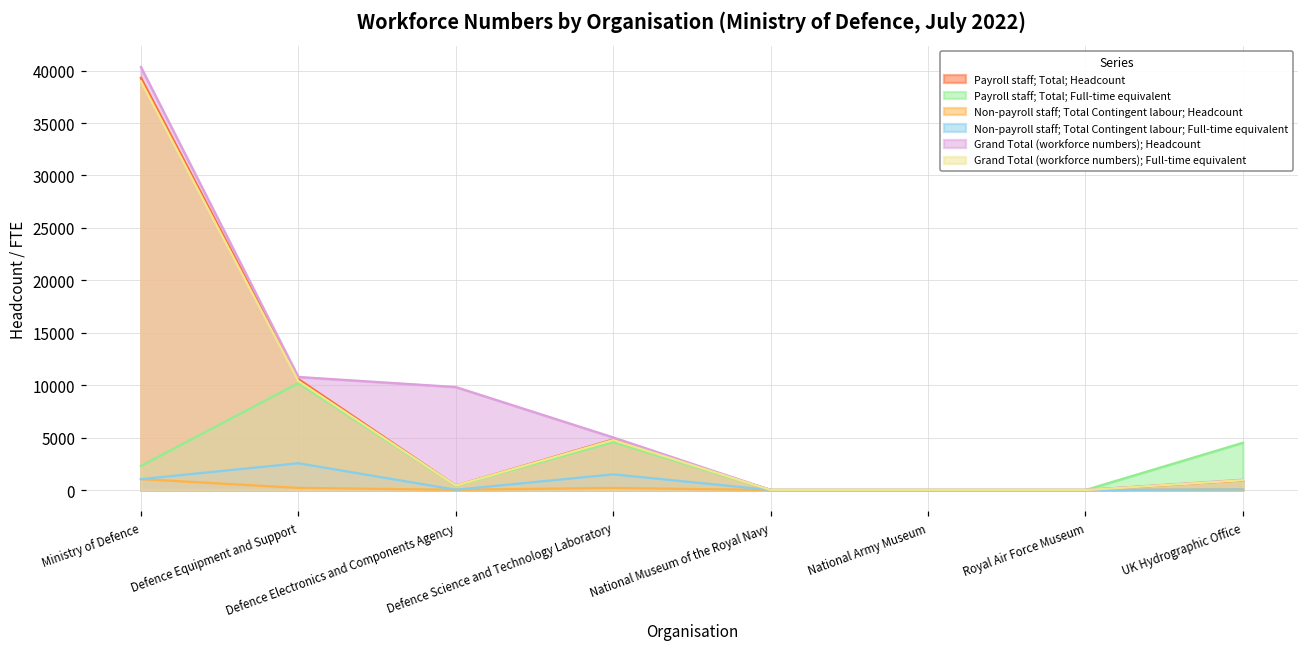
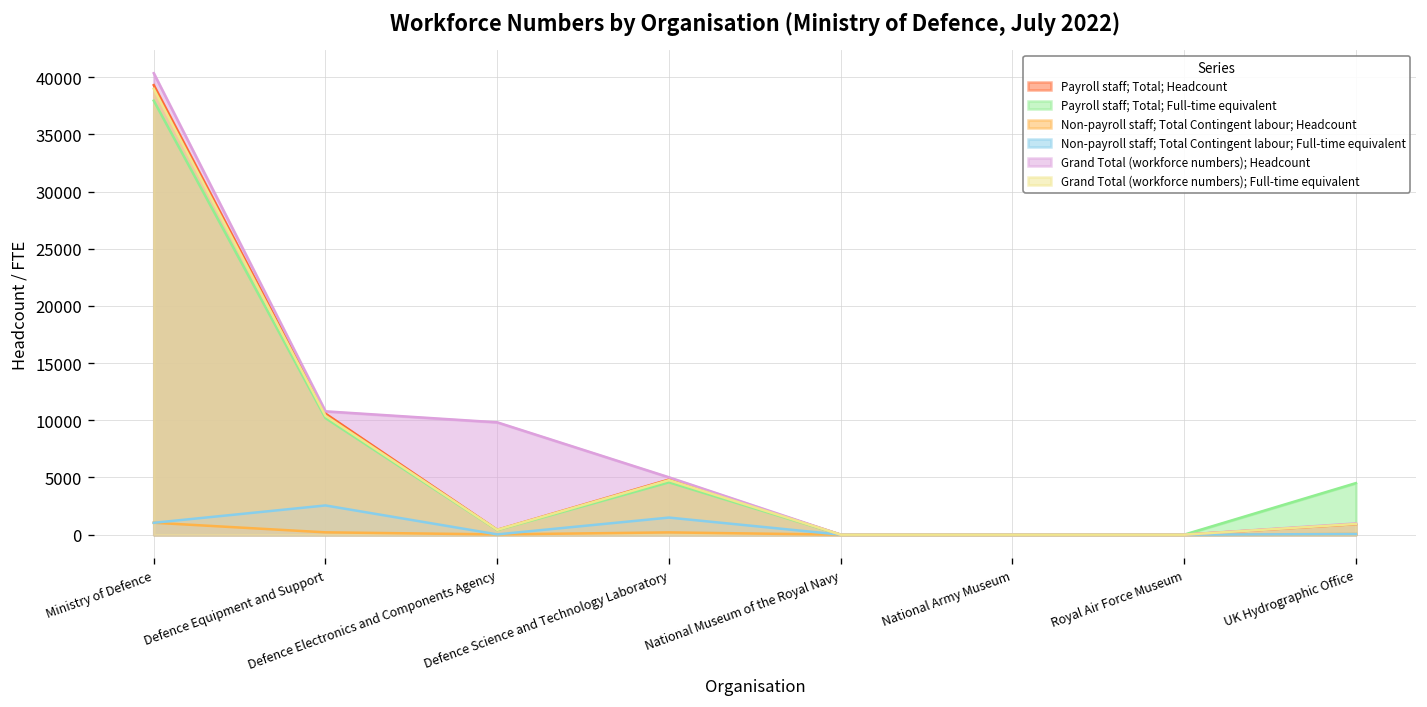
Payroll staff; Total; Full-time equivalent, Ministry of Defence: 2000 -> 38000
